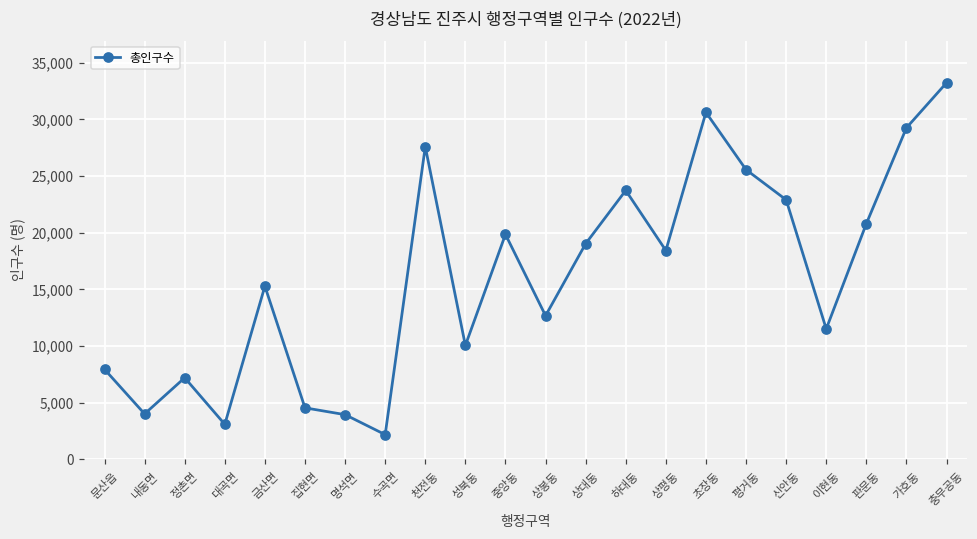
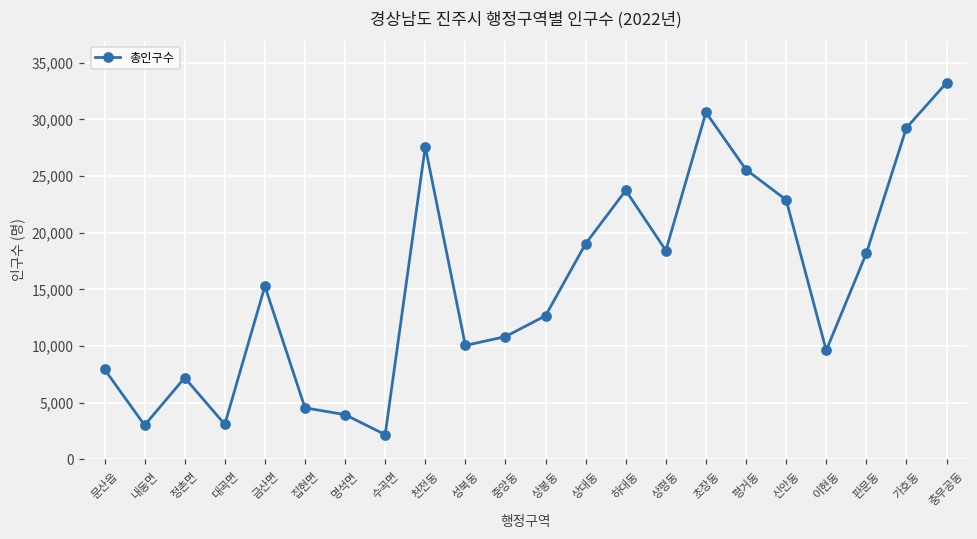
내동면: 4,000 -> 3,000
중앙동: 19,900 -> 10,800
이현동: 11,500 -> 9,600
판문동: 20,800 -> 18,200
